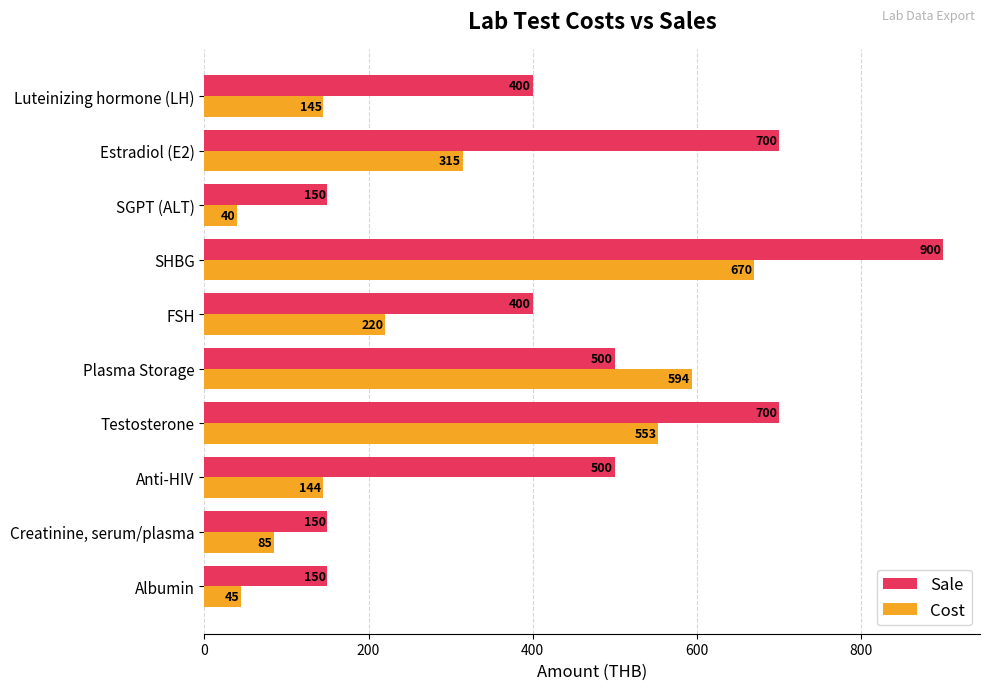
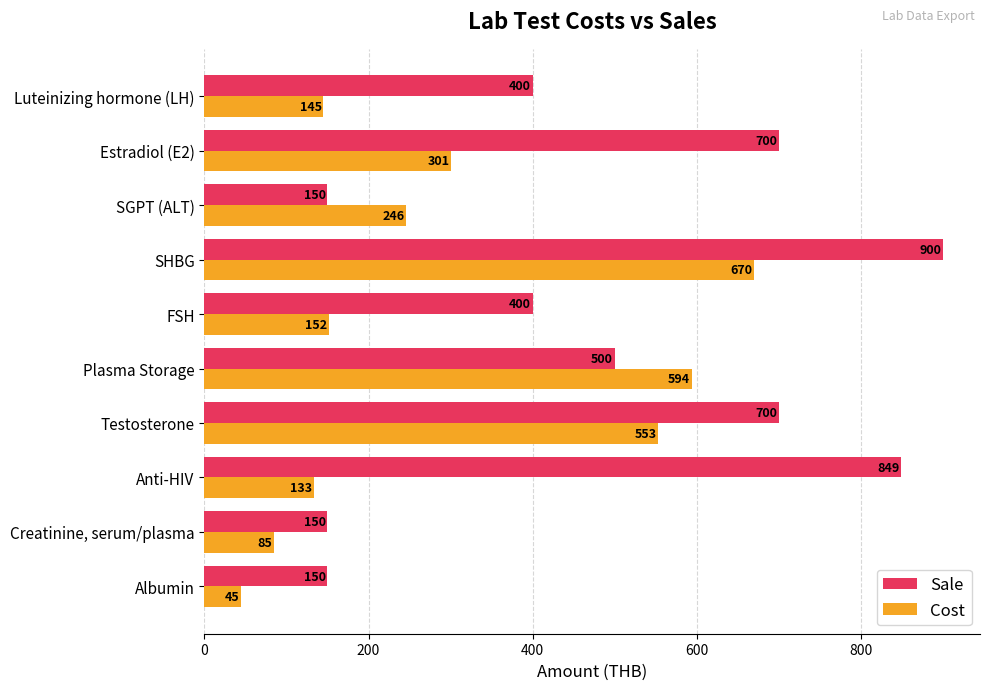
Cost, Estradiol (E2): 315 -> 301
Cost, SGPT (ALT): 40 -> 246
Cost, FSH: 220 -> 152
Sale, Anti-HIV: 500 -> 849
Cost, Anti-HIV: 144 -> 133
